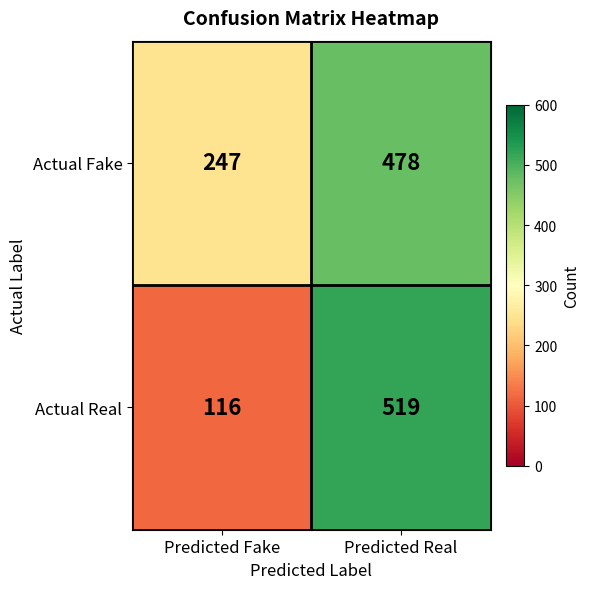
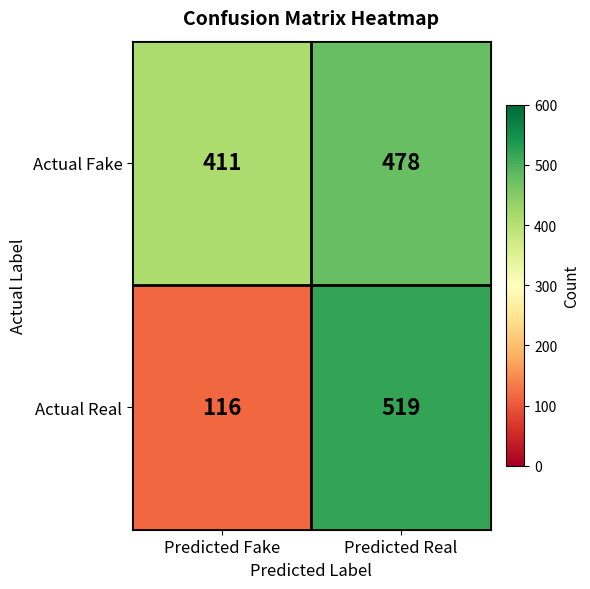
Actual Fake, Predicted Fake: 247 -> 411
